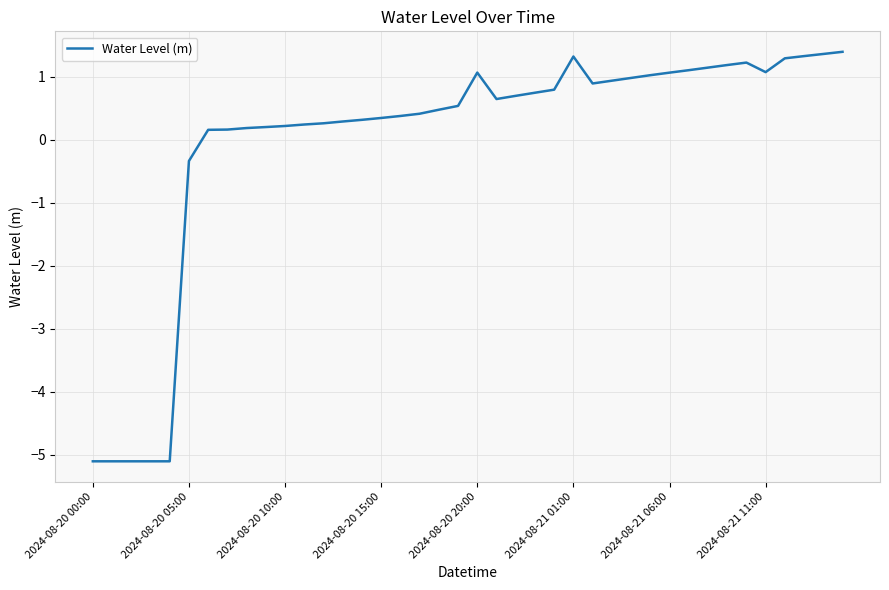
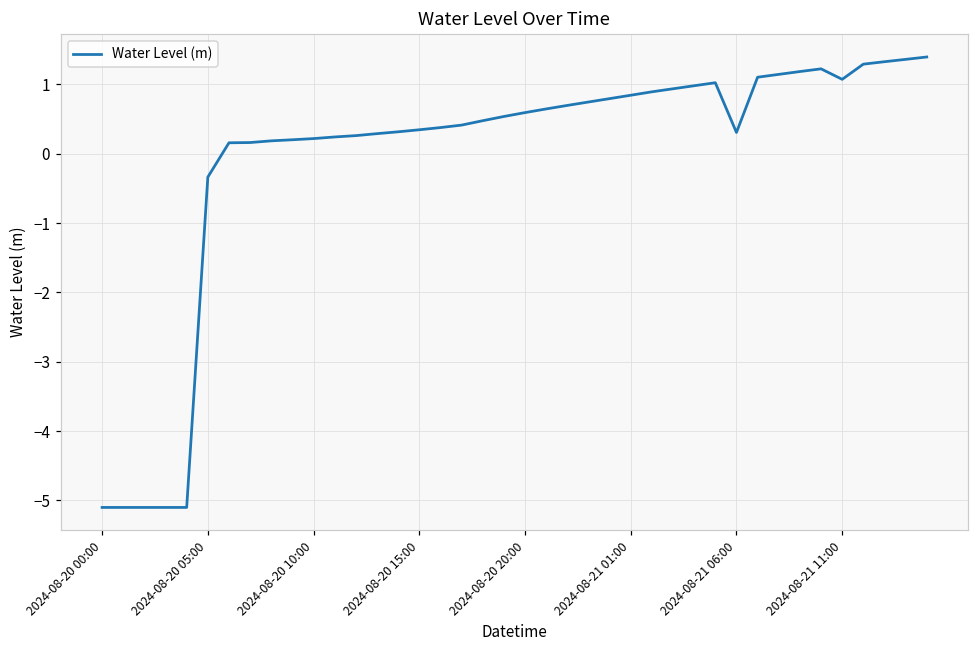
2024-08-20 20:00: 1.1 -> 0.6
2024-08-21 01:00: 1.3 -> 0.8
2024-08-21 06:00: 1.1 -> 0.3
